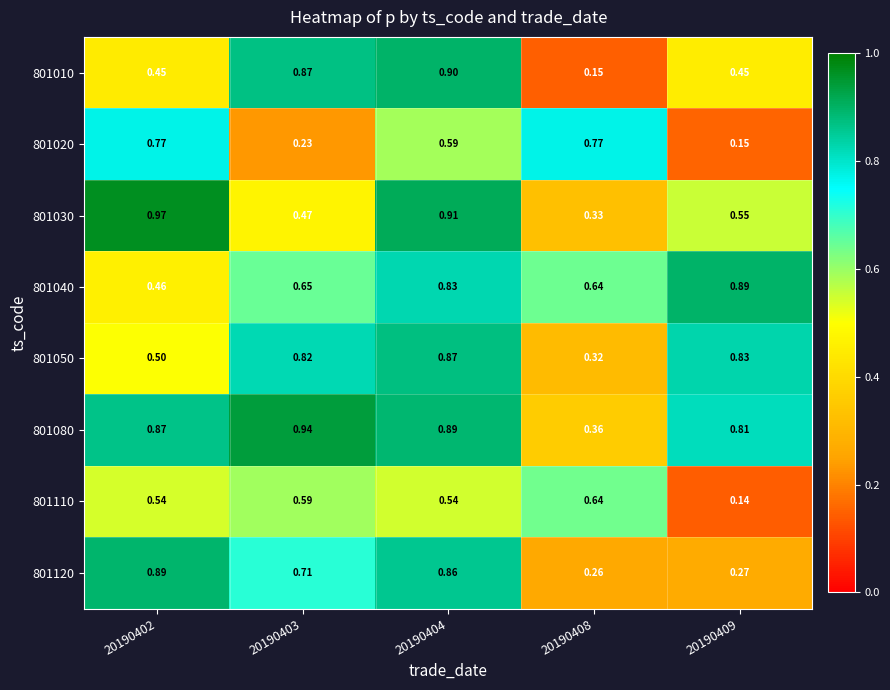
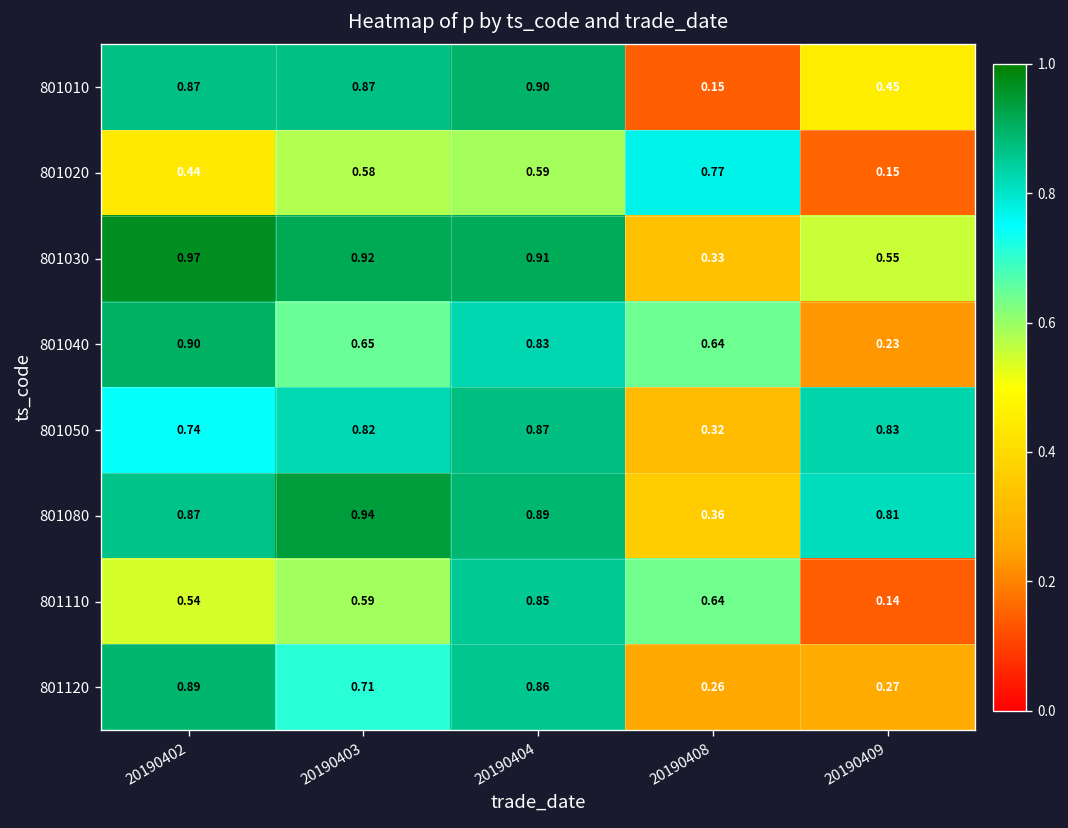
801010, 20190402: 0.45 -> 0.87
801020, 20190402: 0.77 -> 0.44
801020, 20190403: 0.23 -> 0.58
801030, 20190403: 0.47 -> 0.92
801040, 20190402: 0.46 -> 0.90
801040, 20190409: 0.89 -> 0.23
801050, 20190402: 0.50 -> 0.74
801110, 20190404: 0.54 -> 0.85
